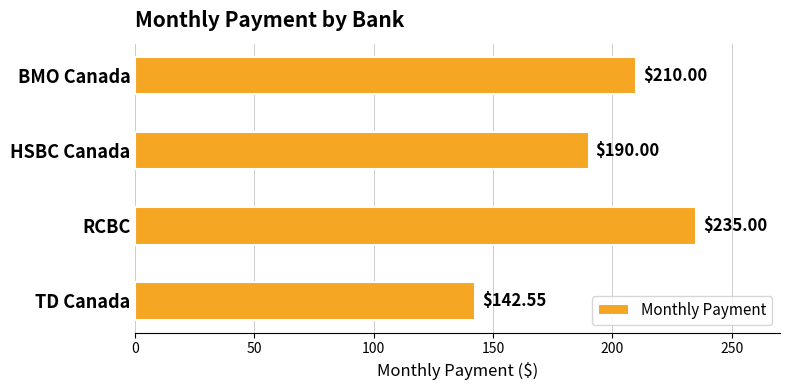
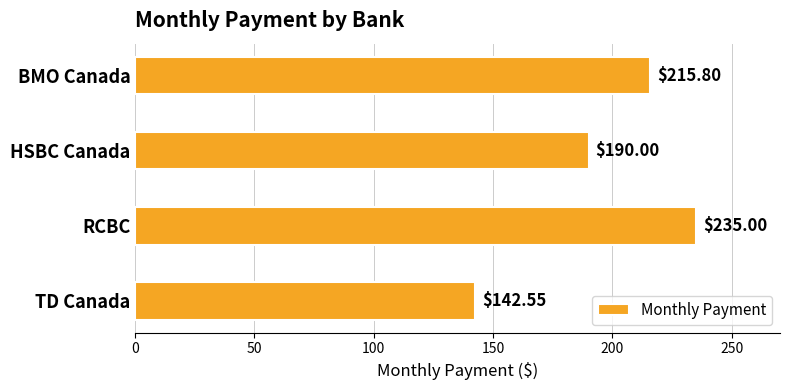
BMO Canada: $210.00 -> $215.80
